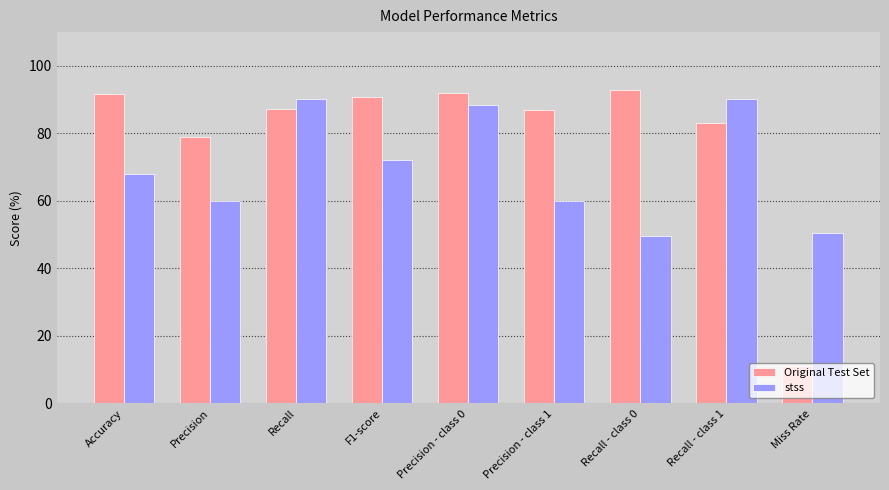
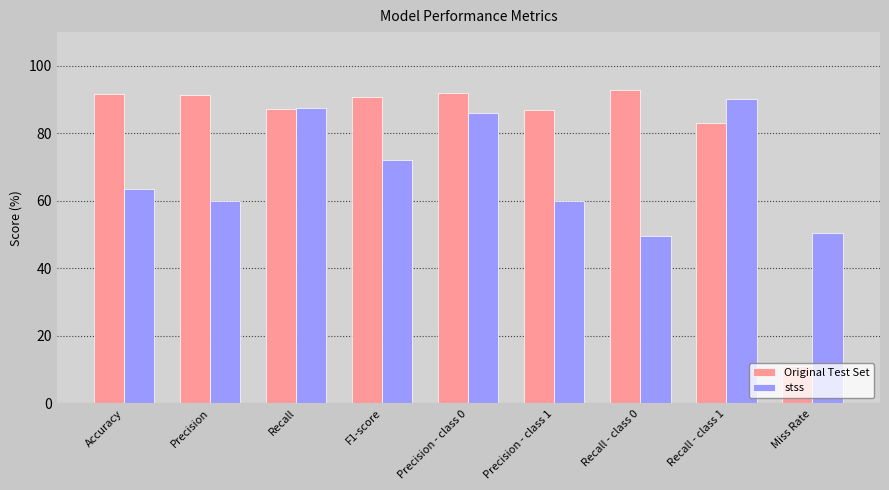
stss, Accuracy: 68 -> 63
Original Test Set, Precision: 79 -> 91
stss, Recall: 90 -> 87
stss, Precision - class 0: 88 -> 86
